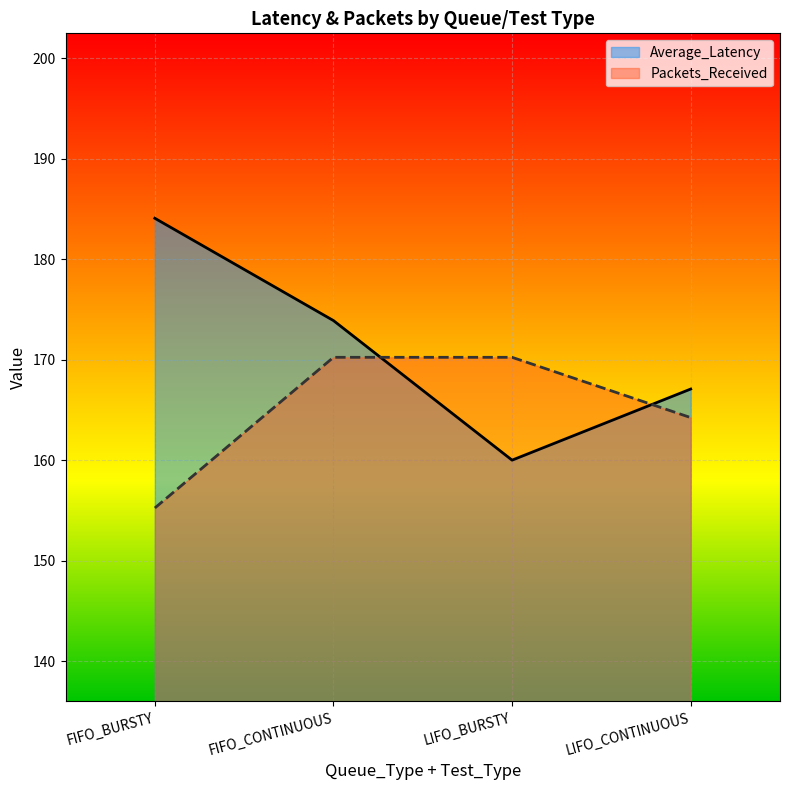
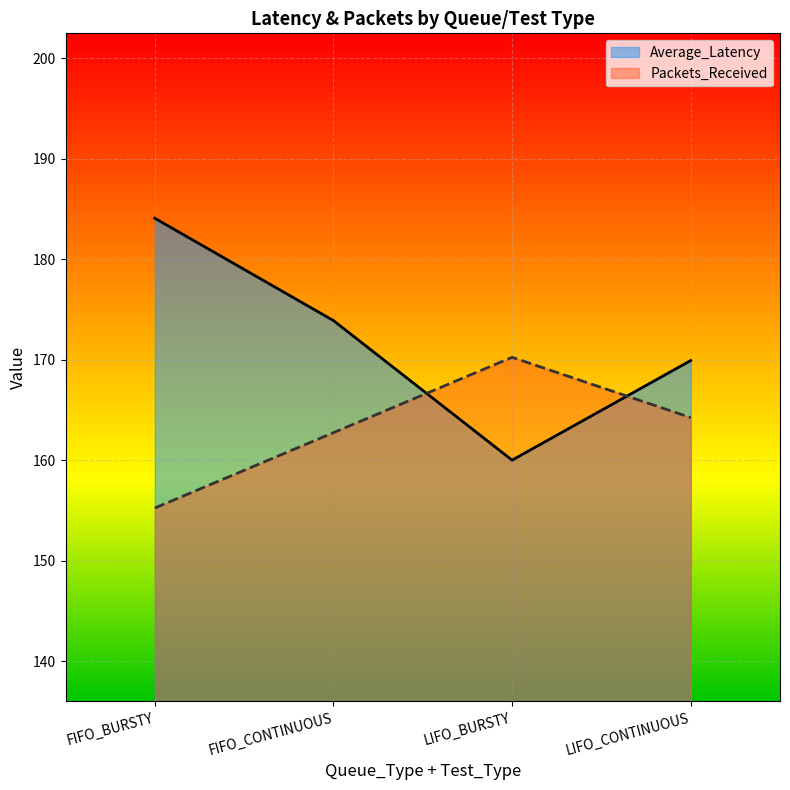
Packets_Received, FIFO_CONTINUOUS: 170.3 -> 162.8
Average_Latency, LIFO_CONTINUOUS: 167.1 -> 169.9
